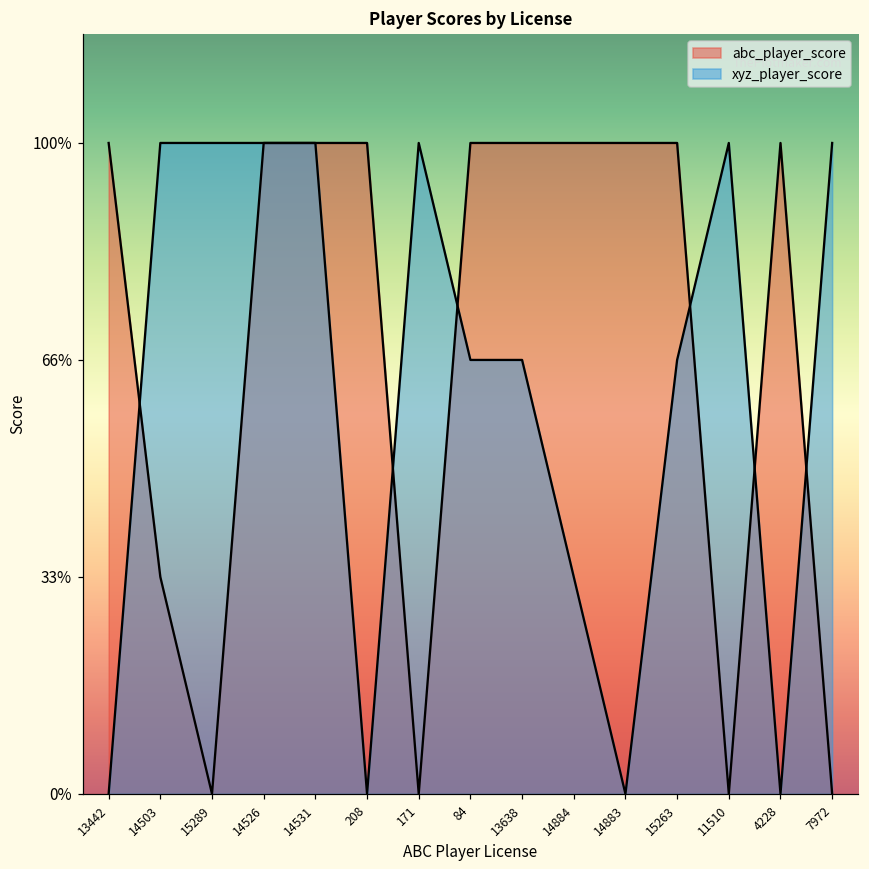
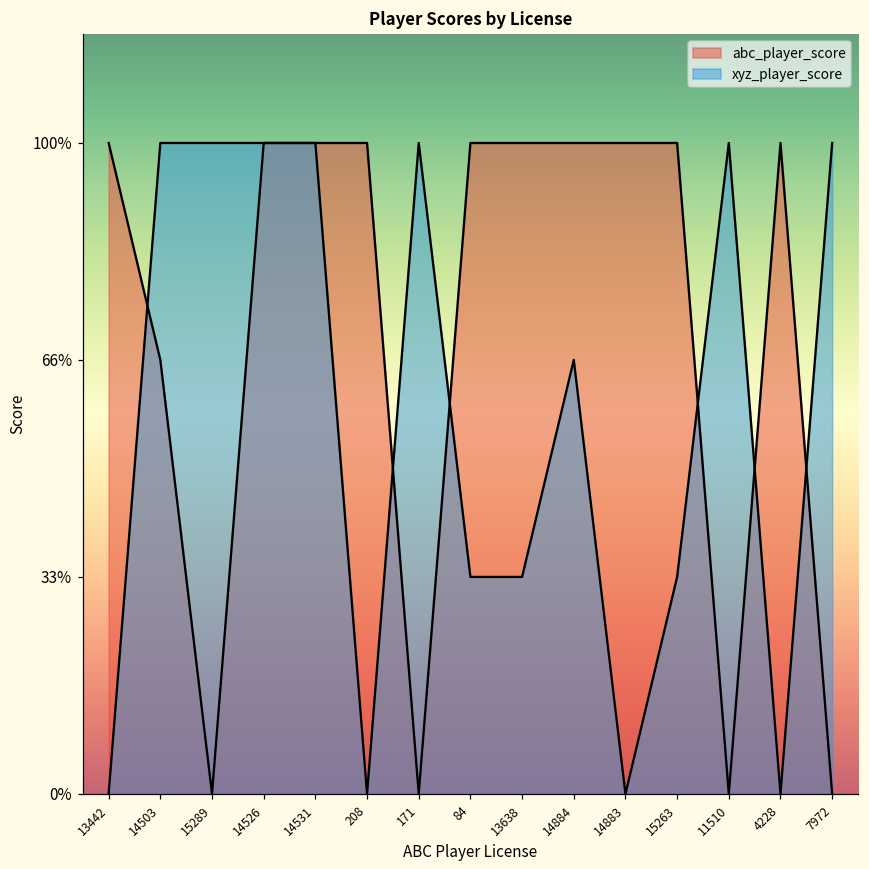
abc_player_score, 14503: 33% -> 67%
xyz_player_score, 84: 67% -> 33%
xyz_player_score, 13638: 67% -> 33%
xyz_player_score, 14884: 33% -> 67%
xyz_player_score, 15263: 67% -> 33%
